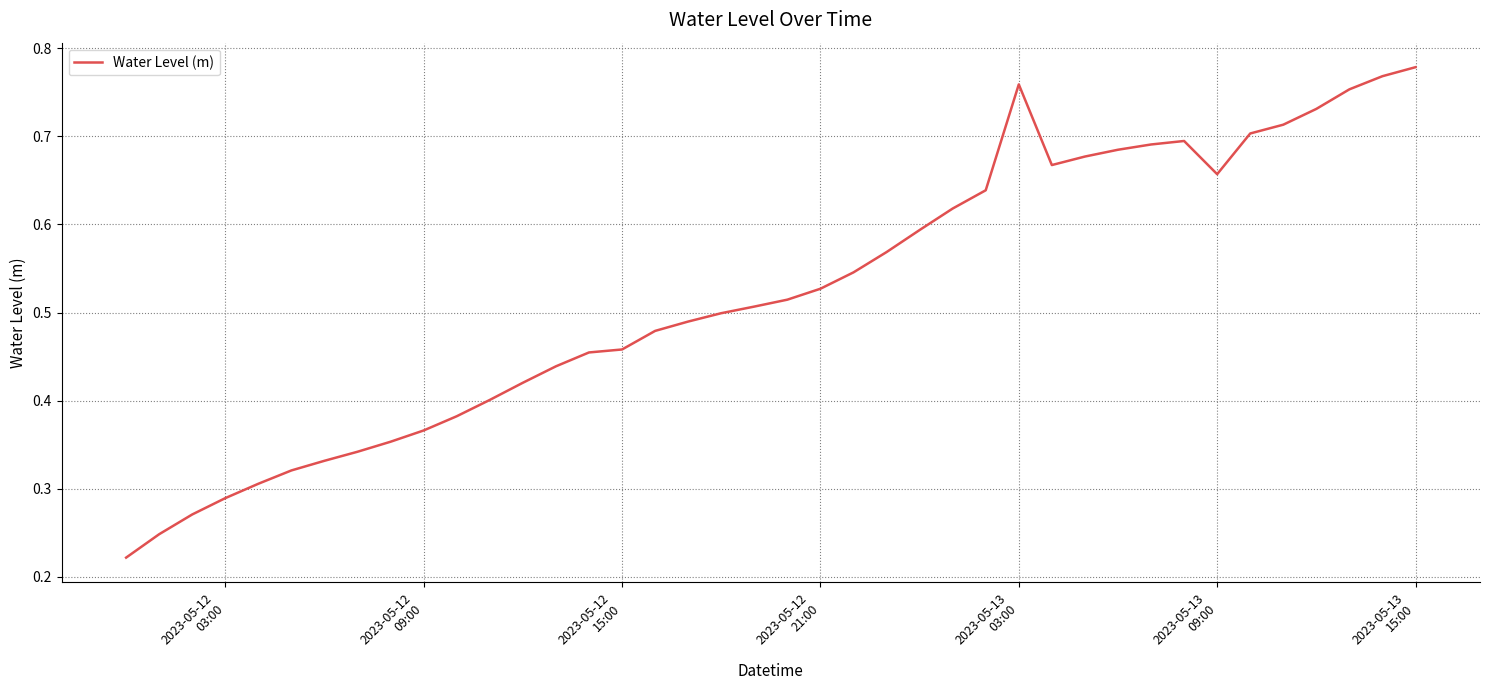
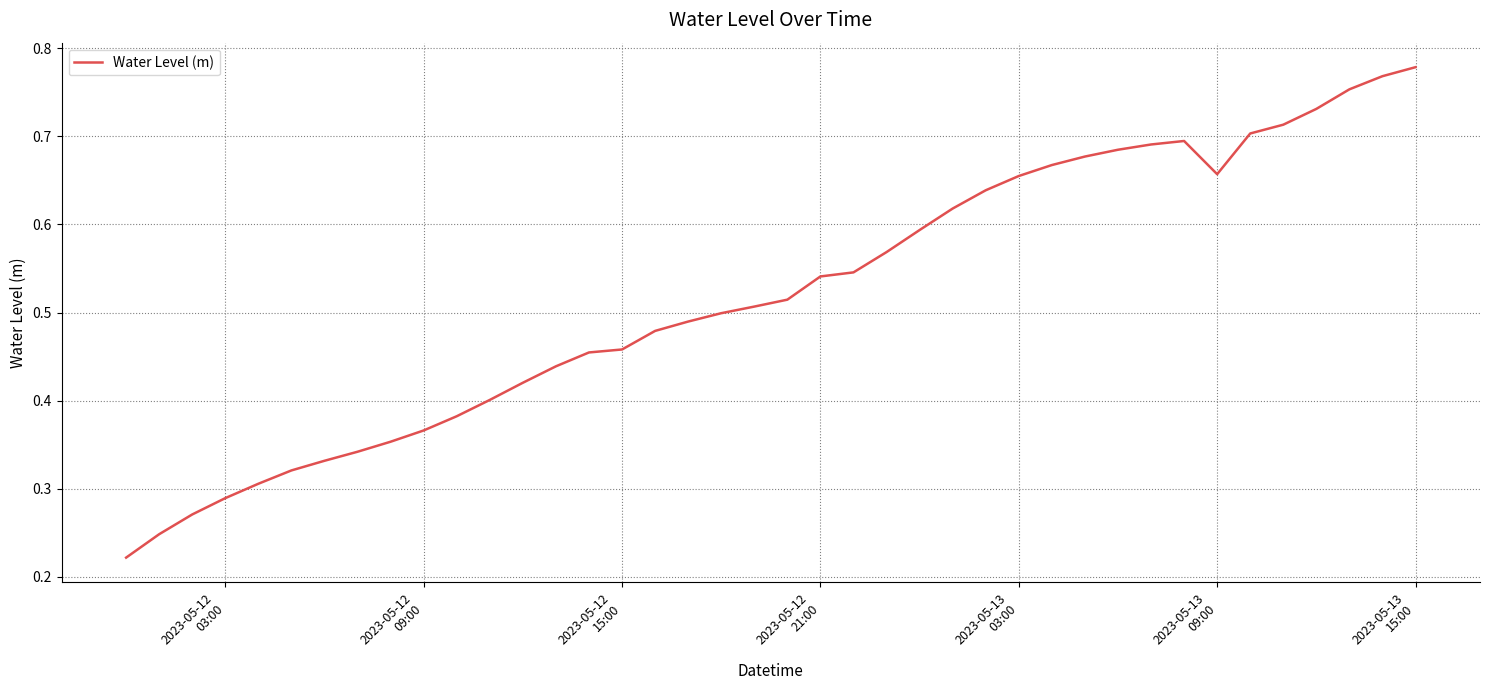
2023-05-12 21:00: 0.53 -> 0.54
2023-05-13 03:00: 0.76 -> 0.65
